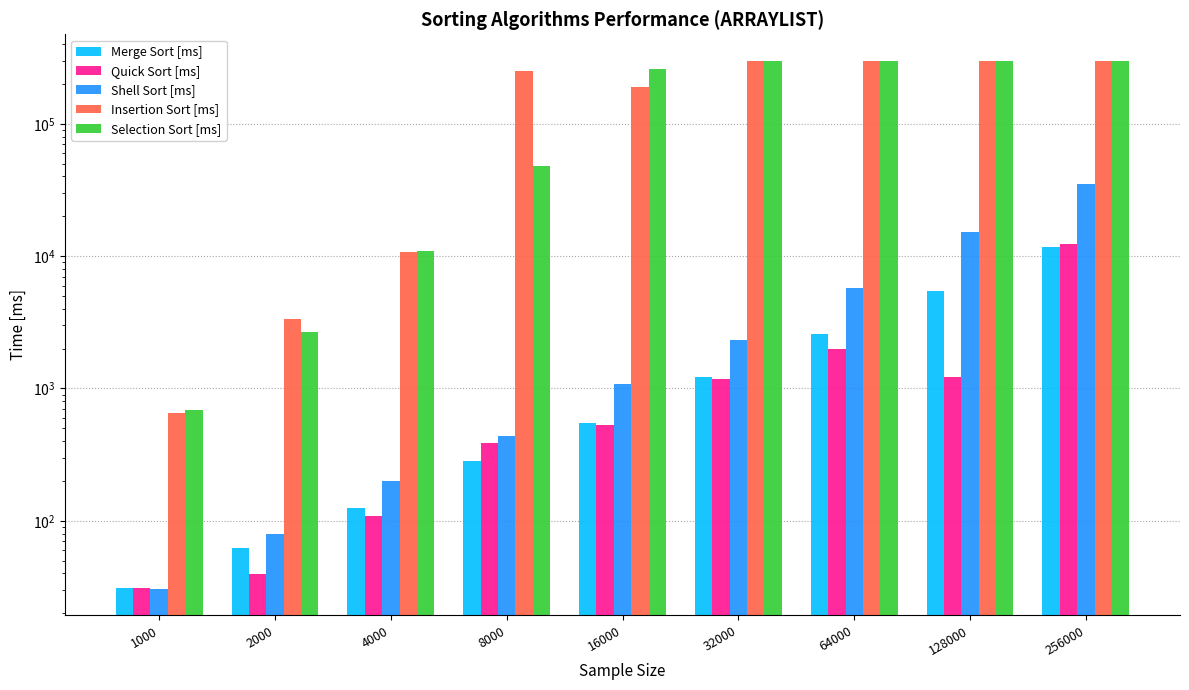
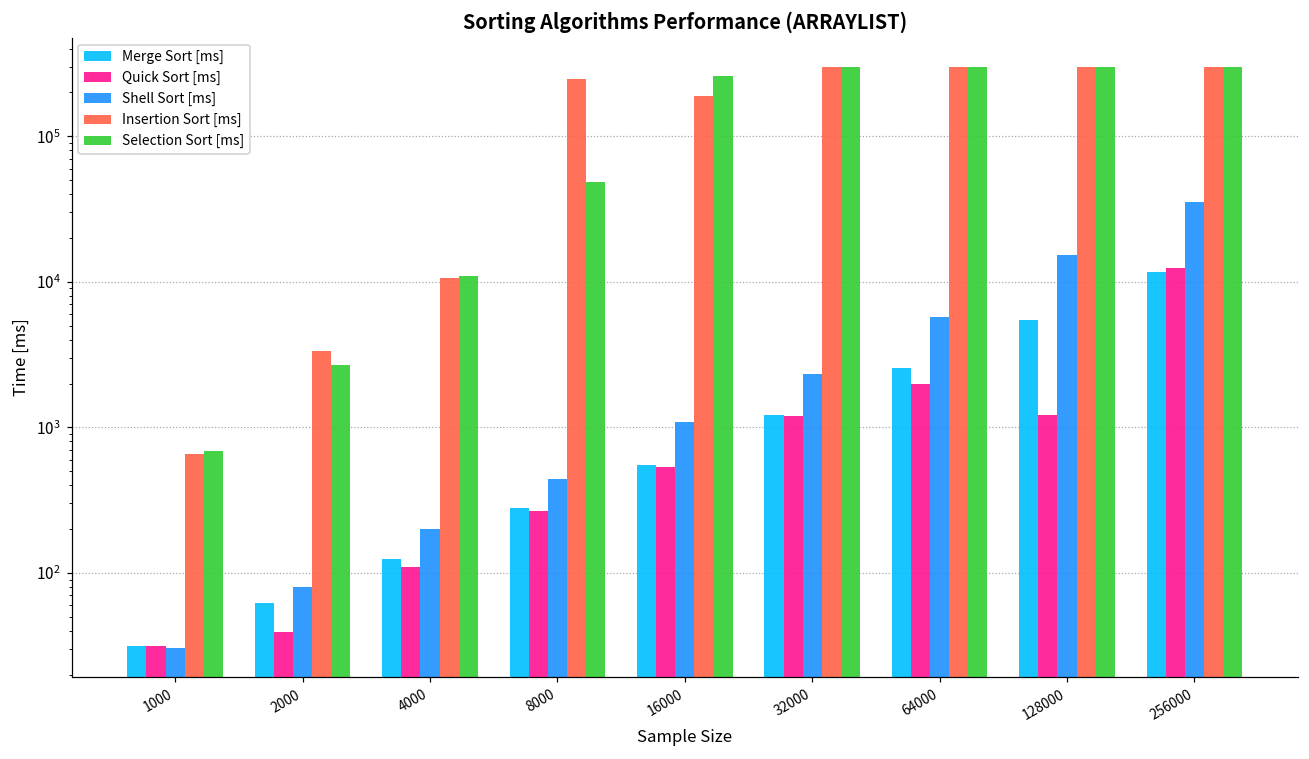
Quick Sort [ms], 8000: 390 -> 270
